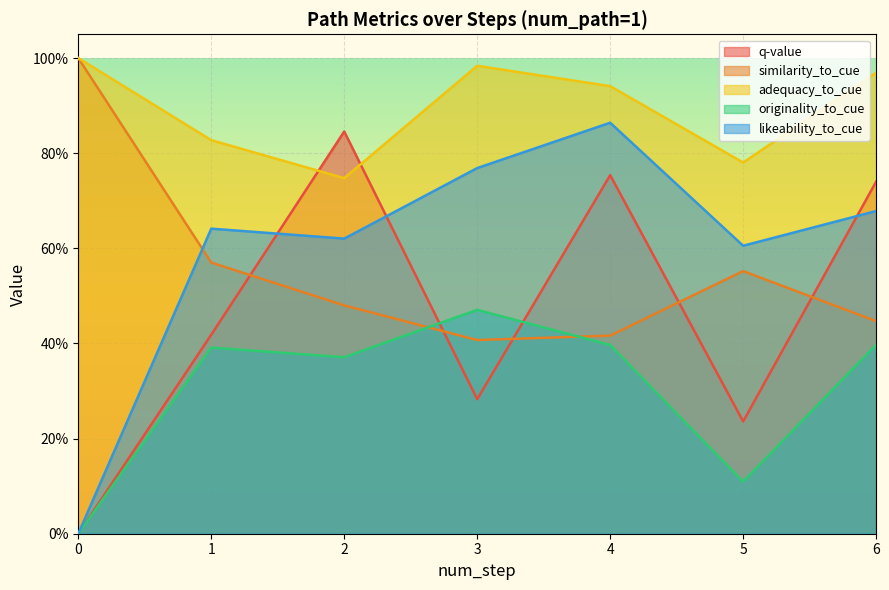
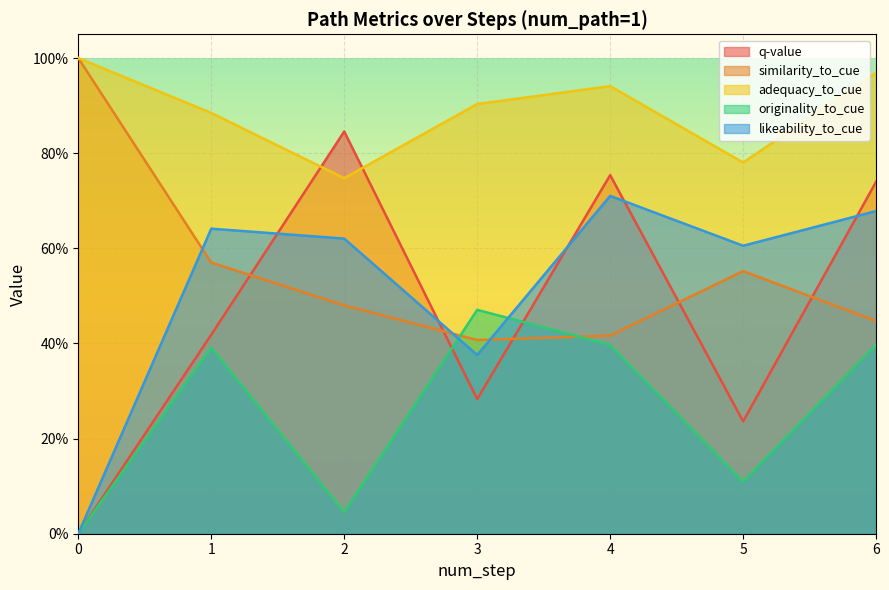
adequacy_to_cue, 1: 83% -> 88%
originality_to_cue, 2: 37% -> 5%
adequacy_to_cue, 3: 98% -> 90%
likeability_to_cue, 3: 77% -> 38%
likeability_to_cue, 4: 86% -> 71%
